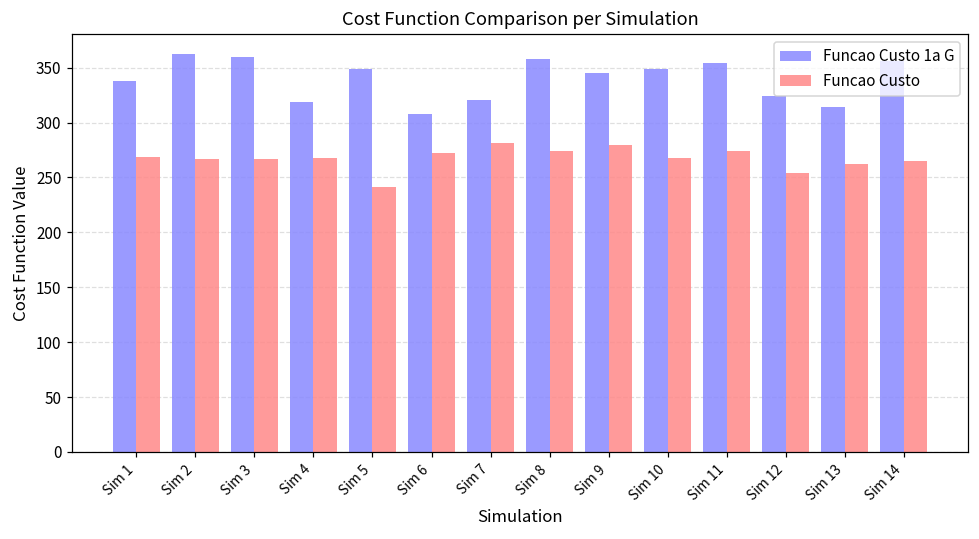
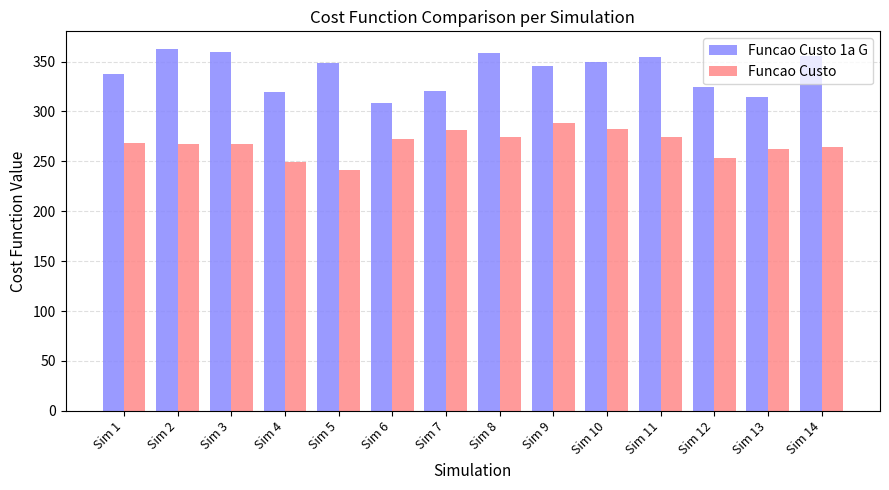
Funcao Custo, Sim 4: 270 -> 250
Funcao Custo, Sim 9: 280 -> 290
Funcao Custo, Sim 10: 270 -> 280
